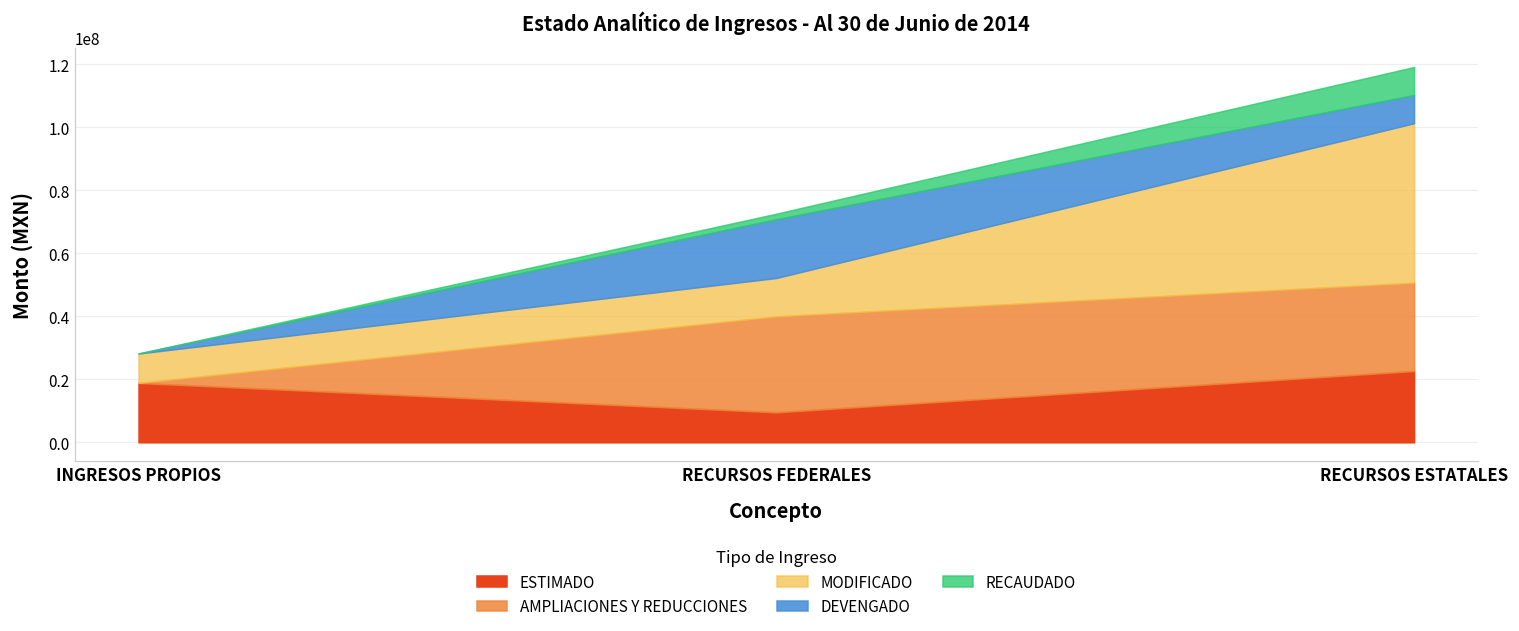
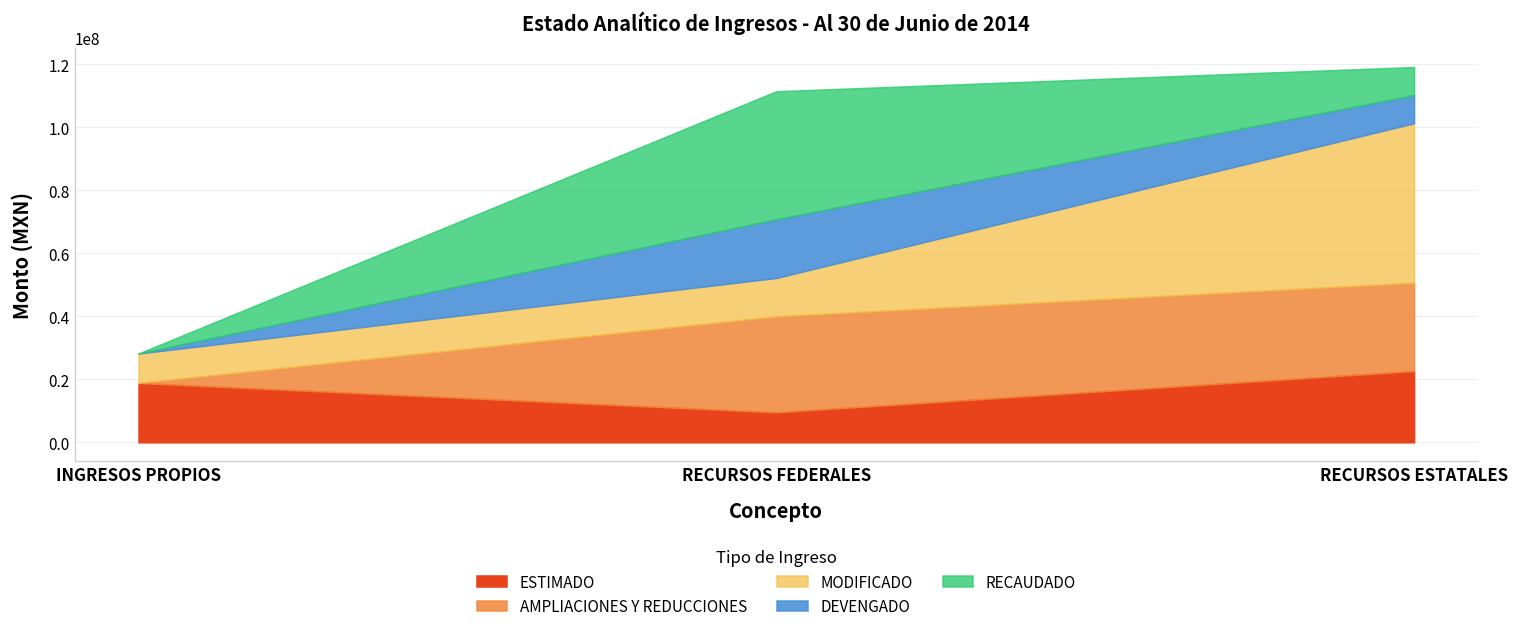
RECAUDADO, RECURSOS FEDERALES: 2000000 -> 41000000
